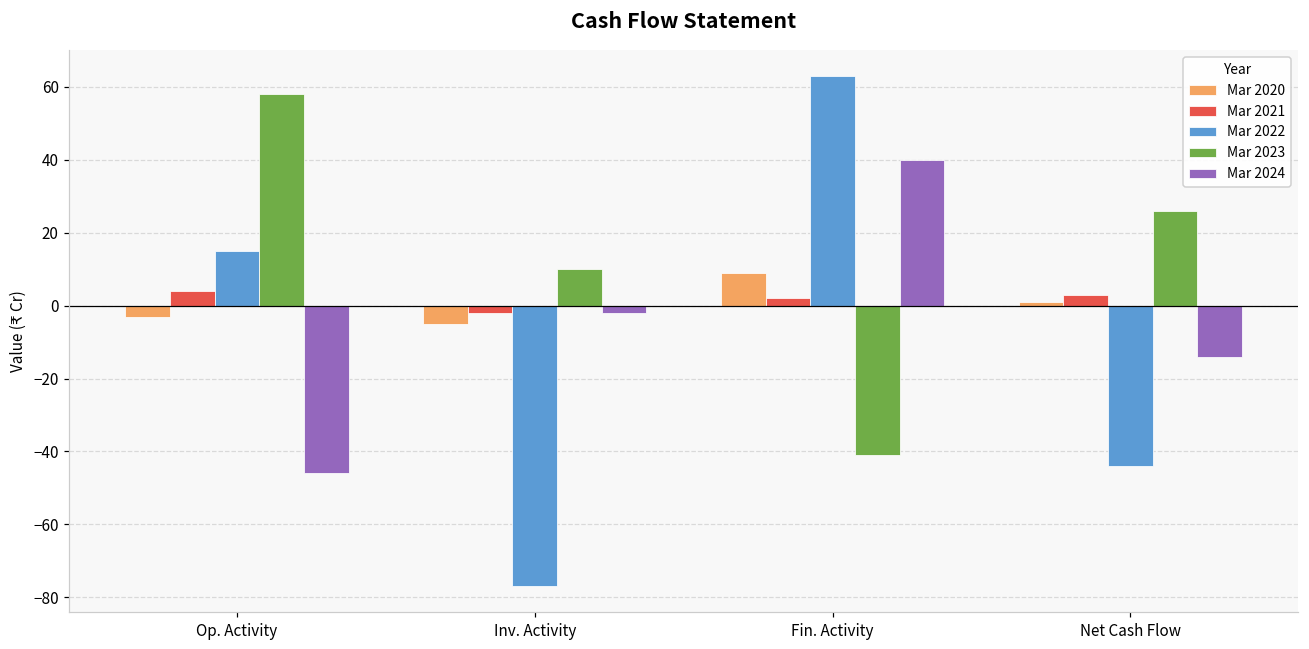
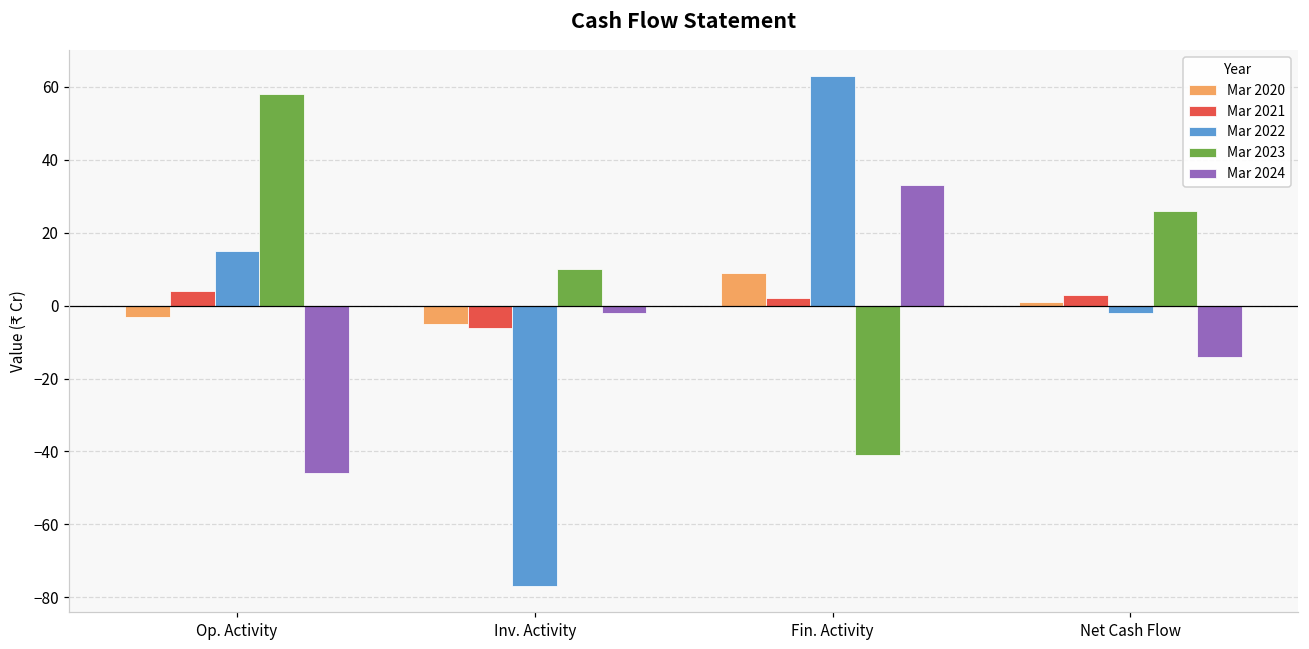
Mar 2021, Inv. Activity: -2 -> -6
Mar 2024, Fin. Activity: 40 -> 33
Mar 2022, Net Cash Flow: -44 -> -2
